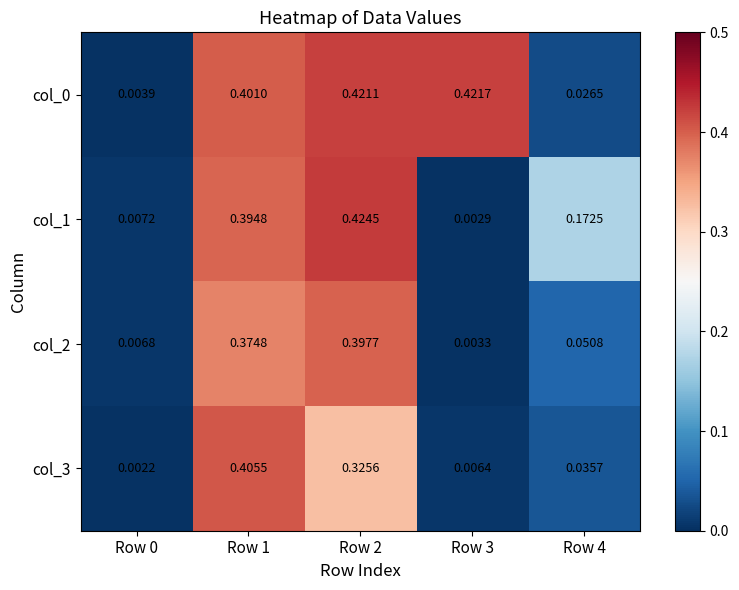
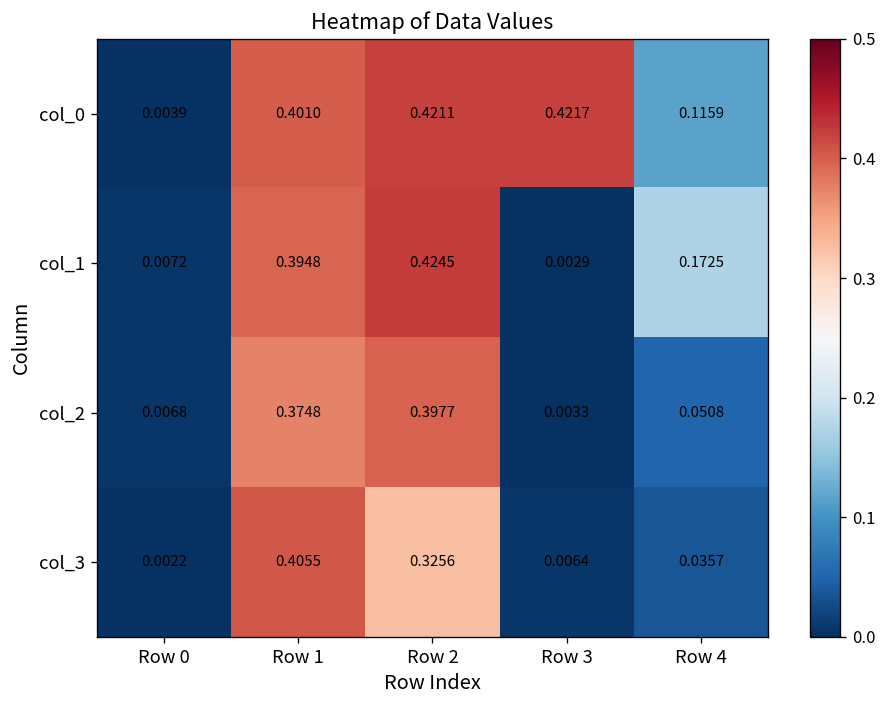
col_0, Row 4: 0.0265 -> 0.1159
